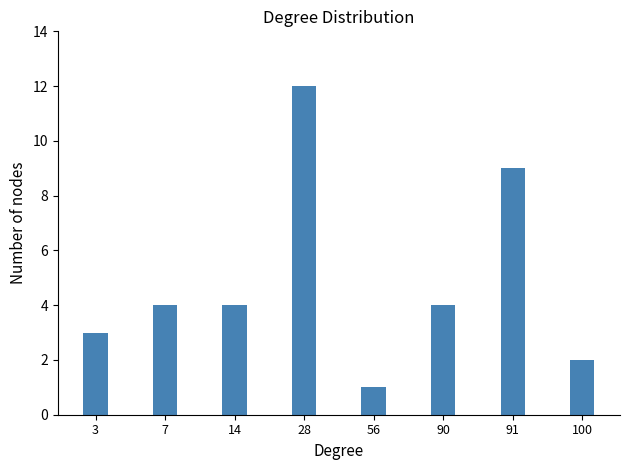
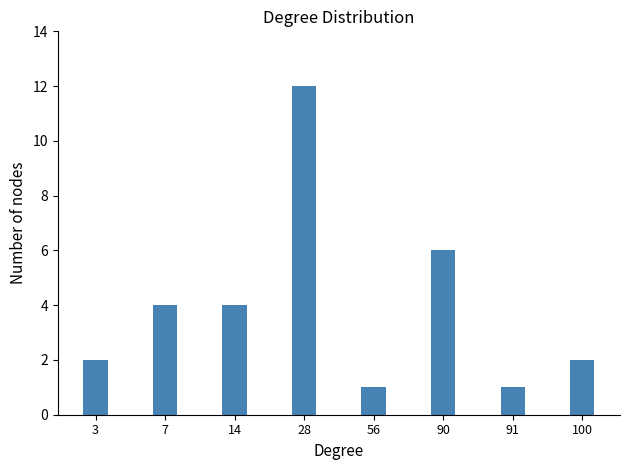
3: 3 -> 2
90: 4 -> 6
91: 9 -> 1
